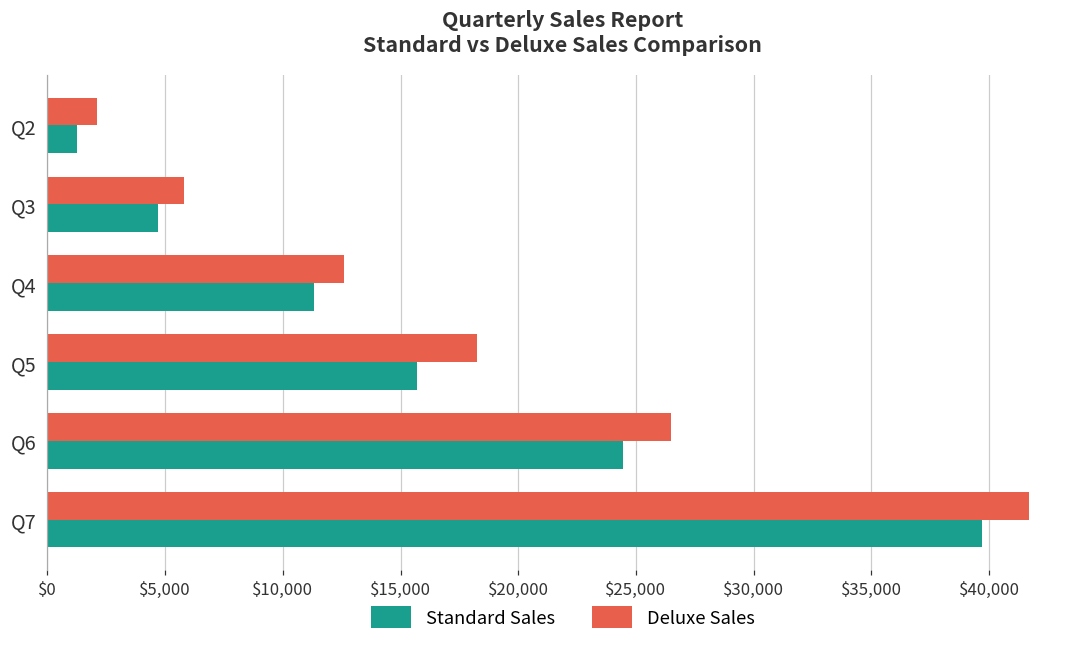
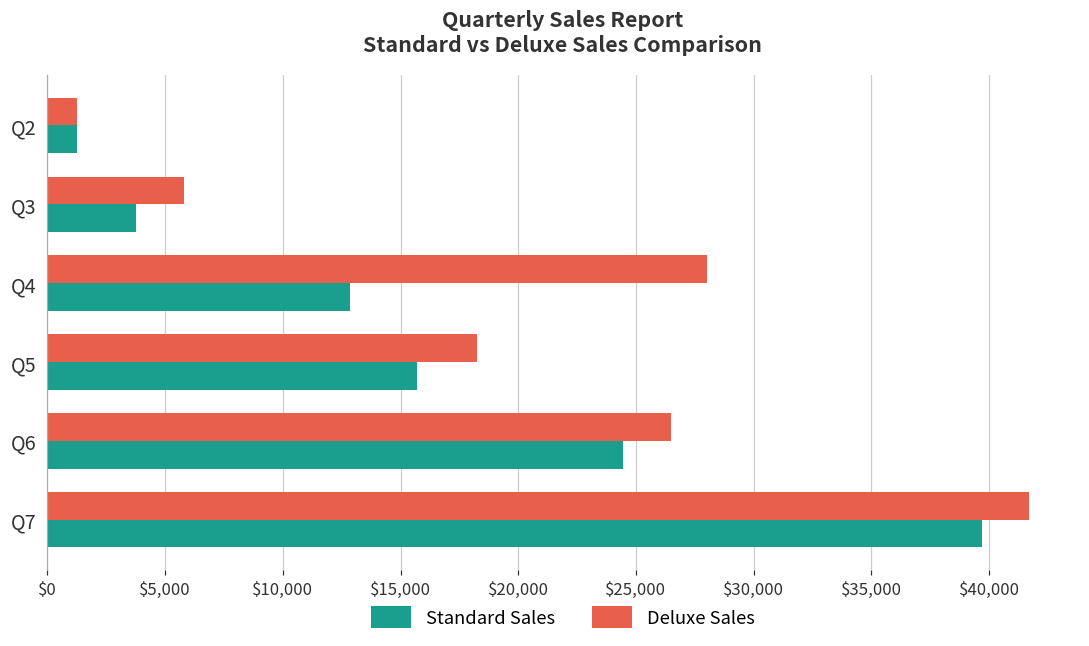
Deluxe Sales, Q2: $2,100 -> $1,300
Standard Sales, Q3: $4,700 -> $3,800
Deluxe Sales, Q4: $12,600 -> $28,000
Standard Sales, Q4: $11,300 -> $12,800
